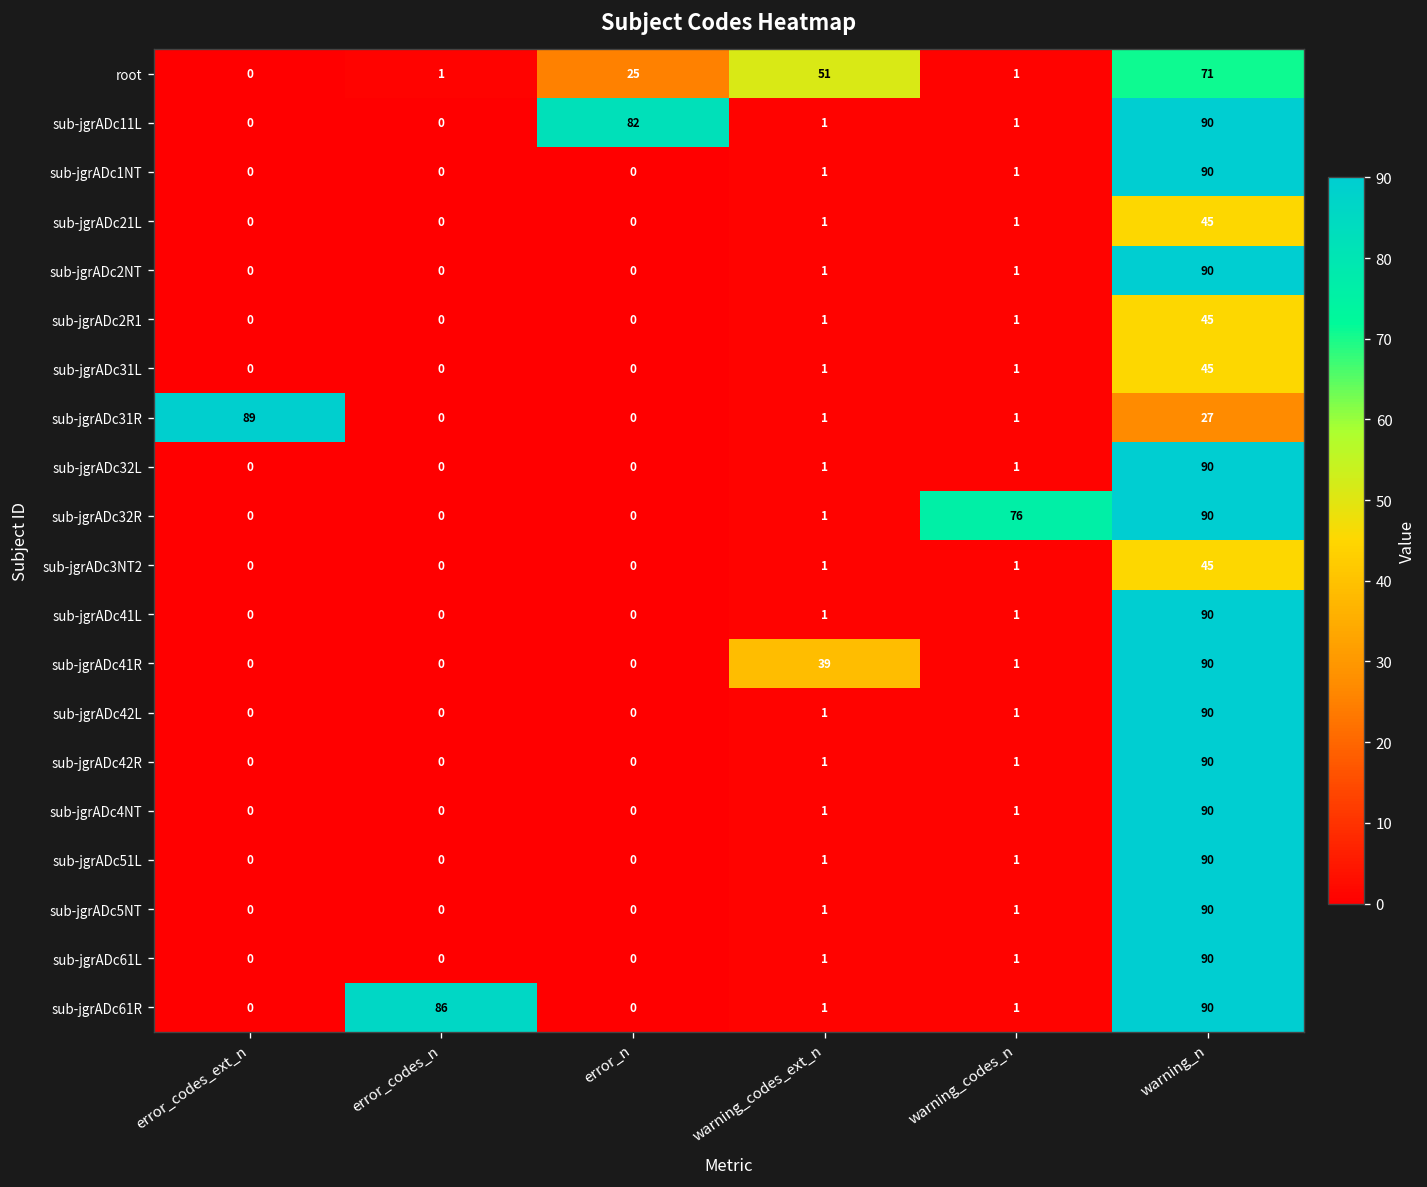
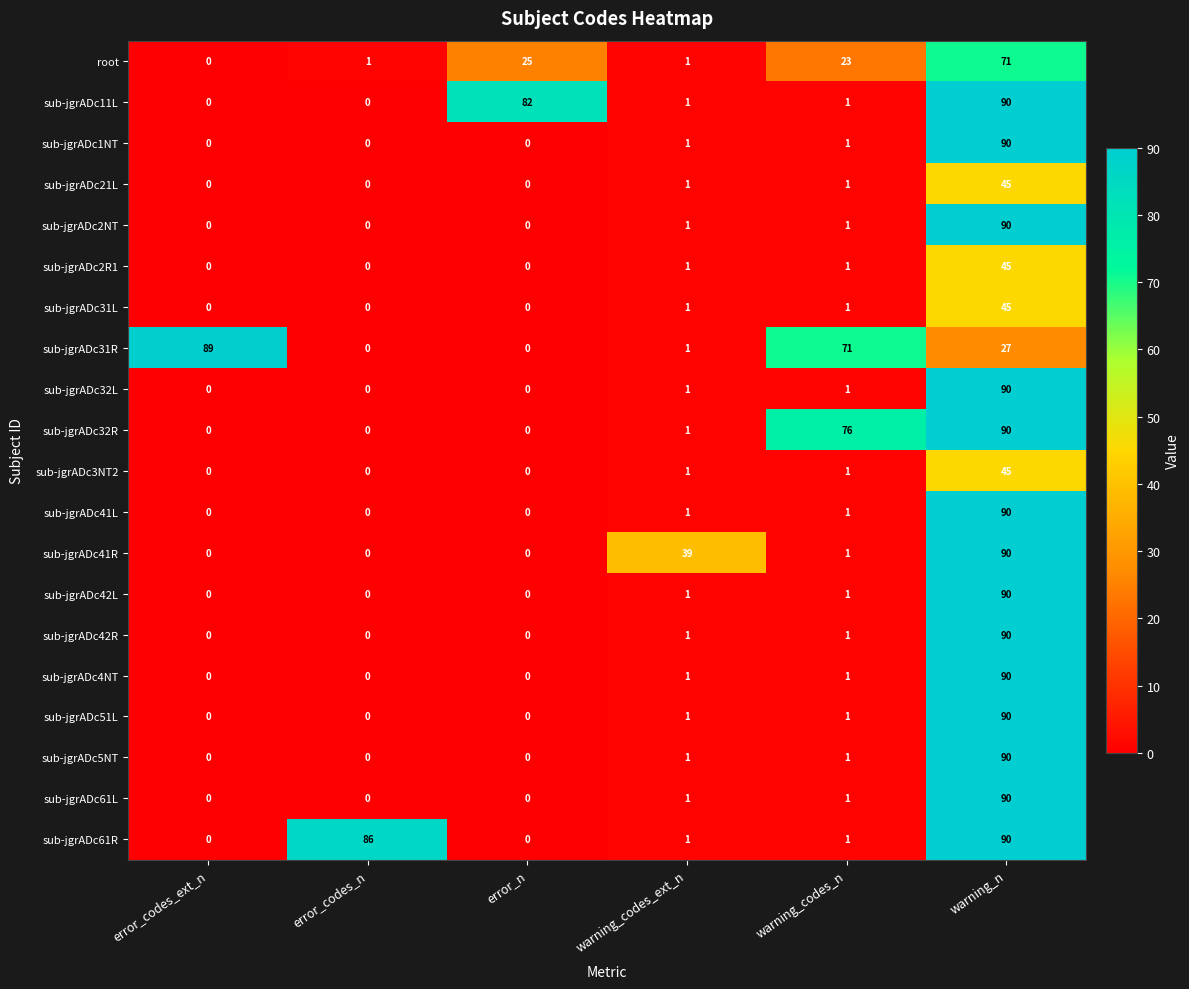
root, warning_codes_ext_n: 51 -> 1
root, warning_codes_n: 1 -> 23
sub-jgrADc31R, warning_codes_n: 1 -> 71
